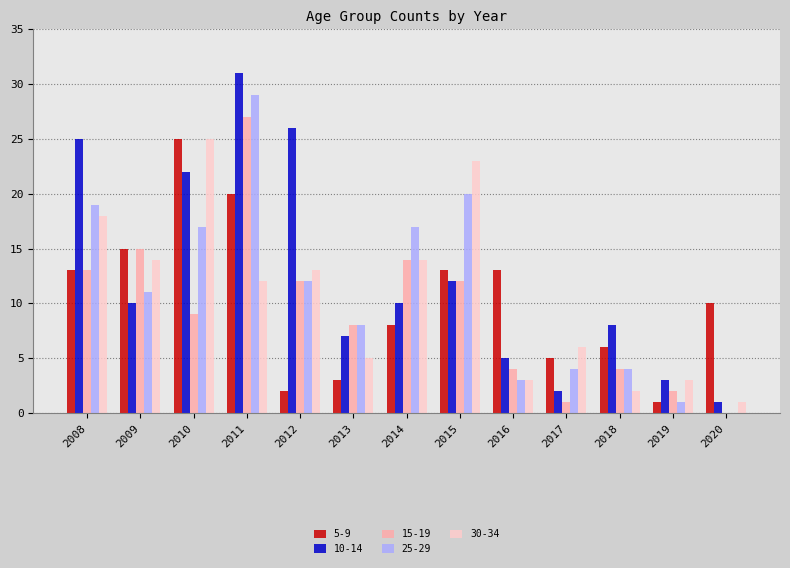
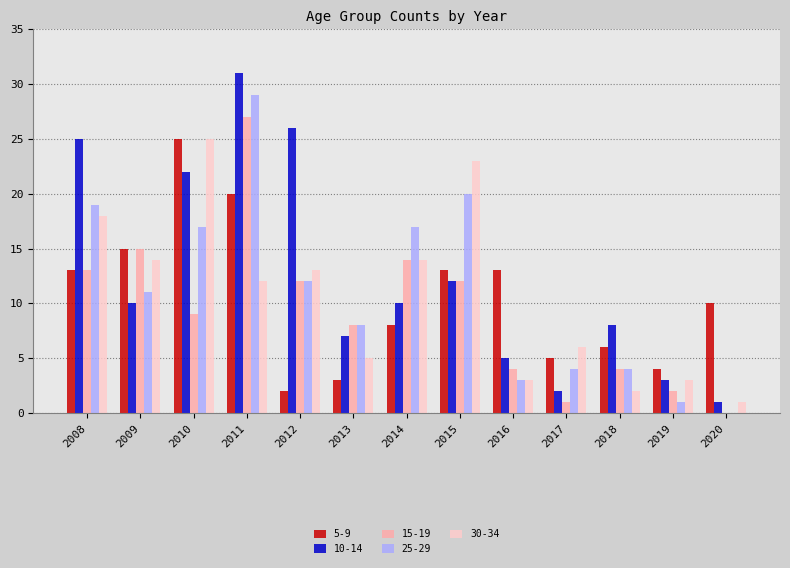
5-9, 2019: 1 -> 4
